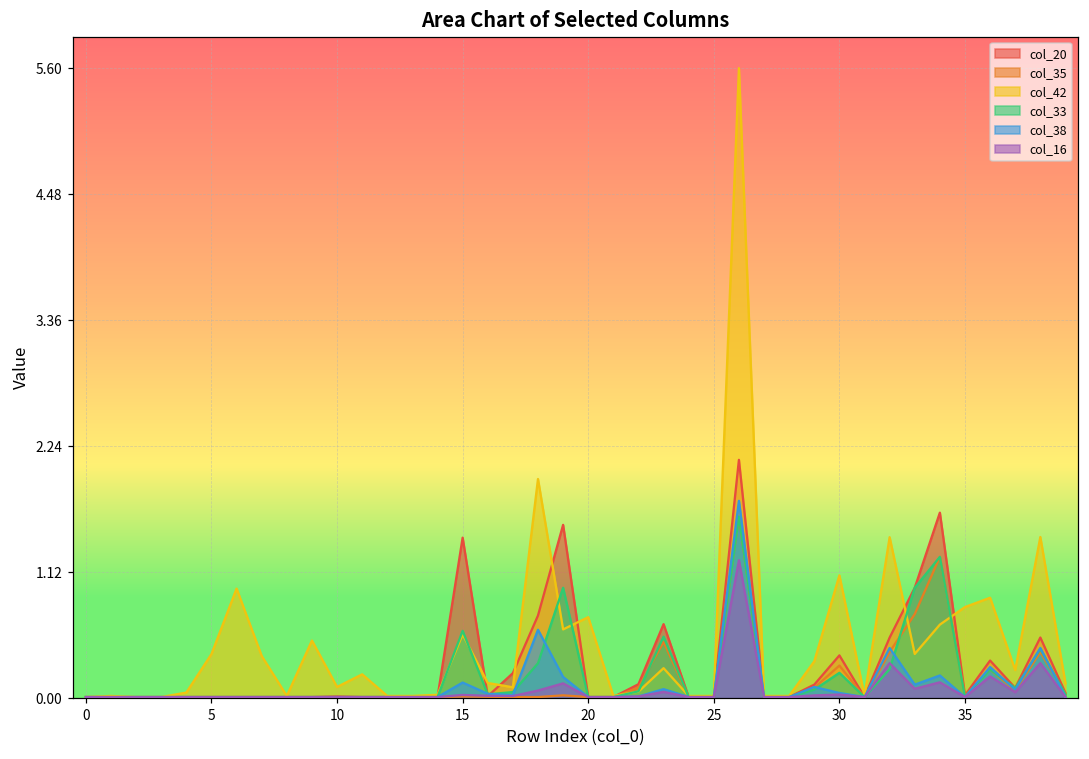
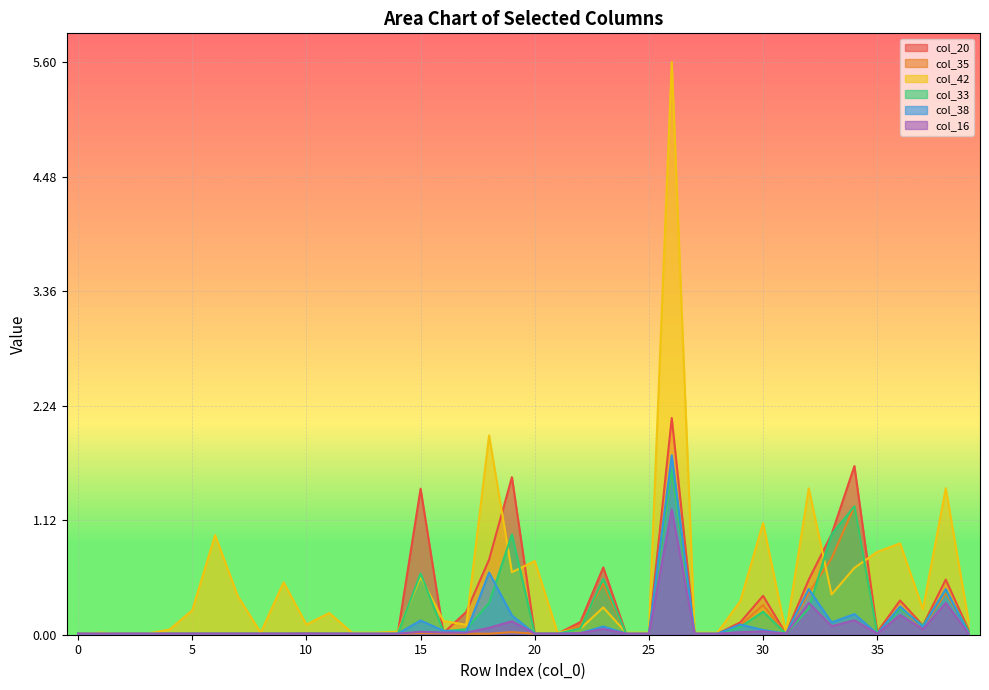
col_42, 5: 0.39 -> 0.24
